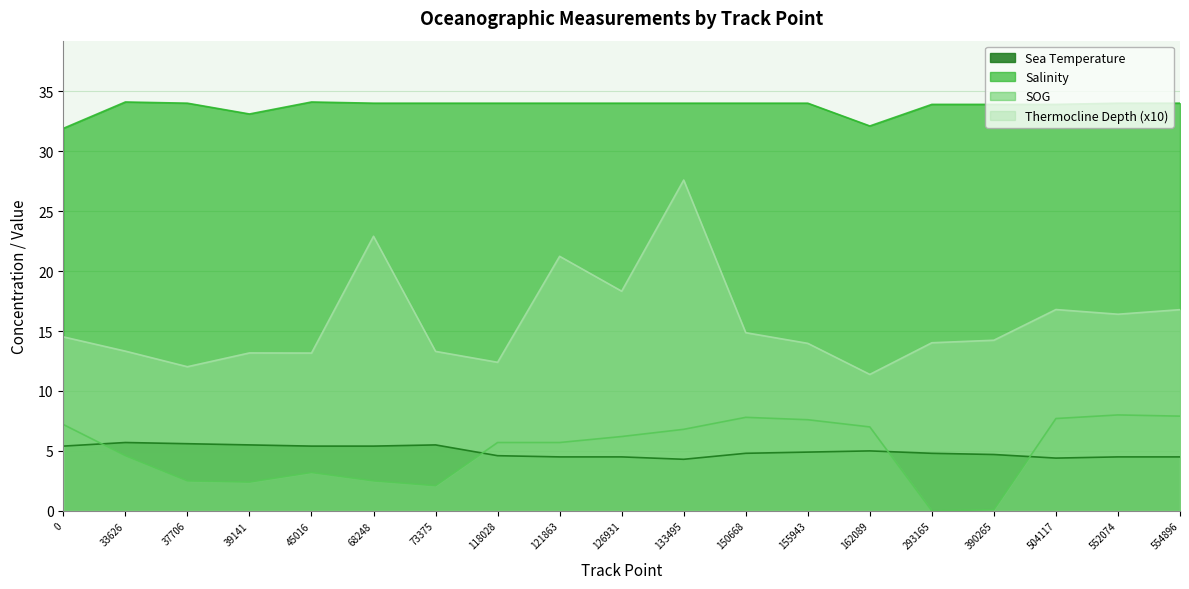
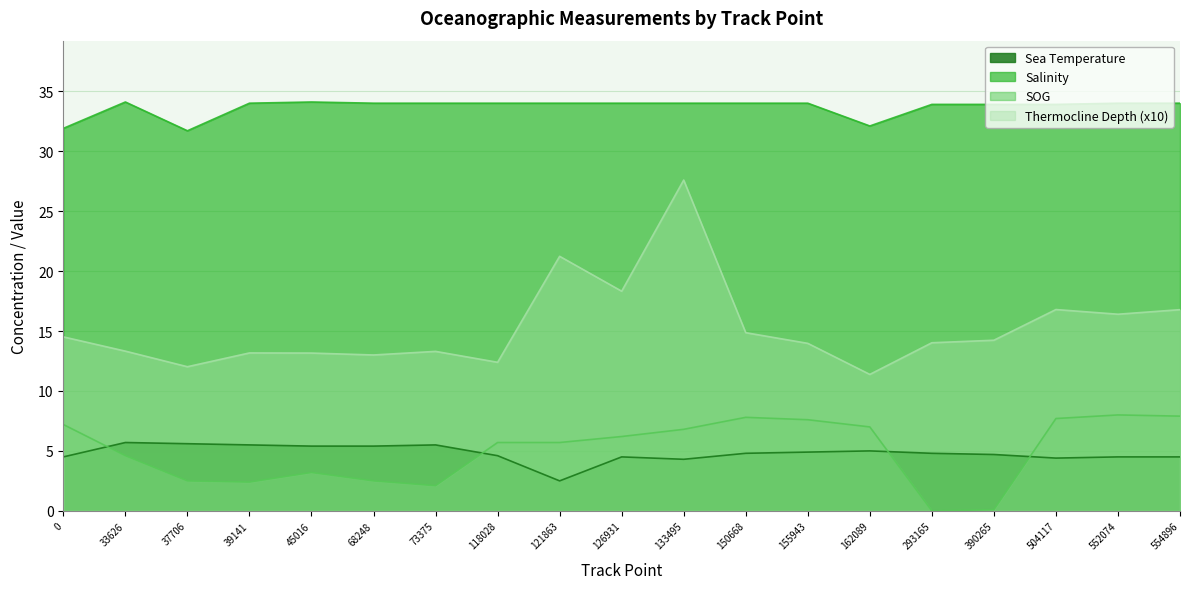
Sea Temperature, 0: 5.4 -> 4.5
Salinity, 37706: 34.0 -> 31.7
Salinity, 39141: 33.1 -> 34.0
Thermocline Depth (x10), 68248: 22.9 -> 13.0
Sea Temperature, 121863: 4.5 -> 2.5
